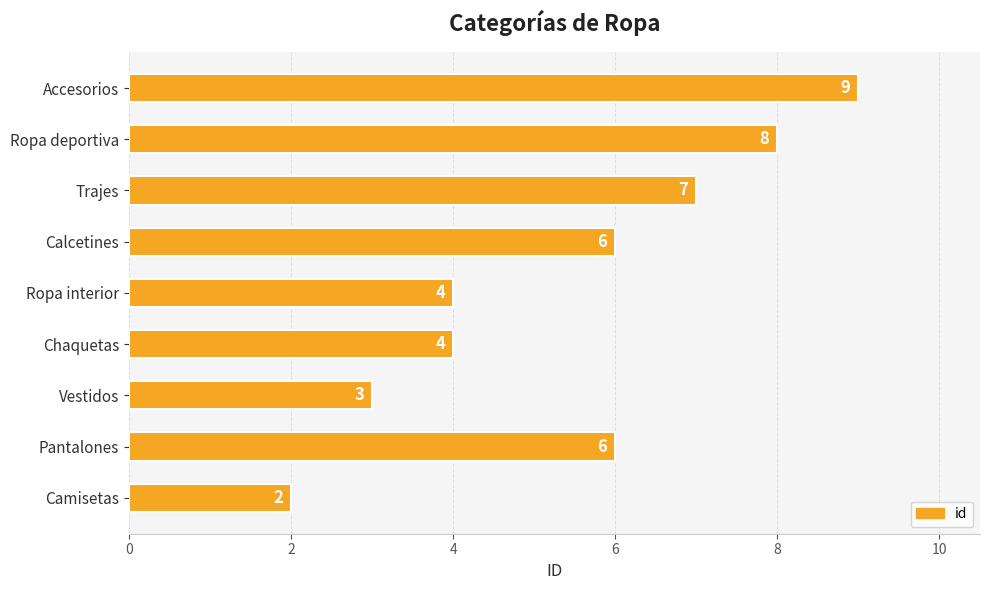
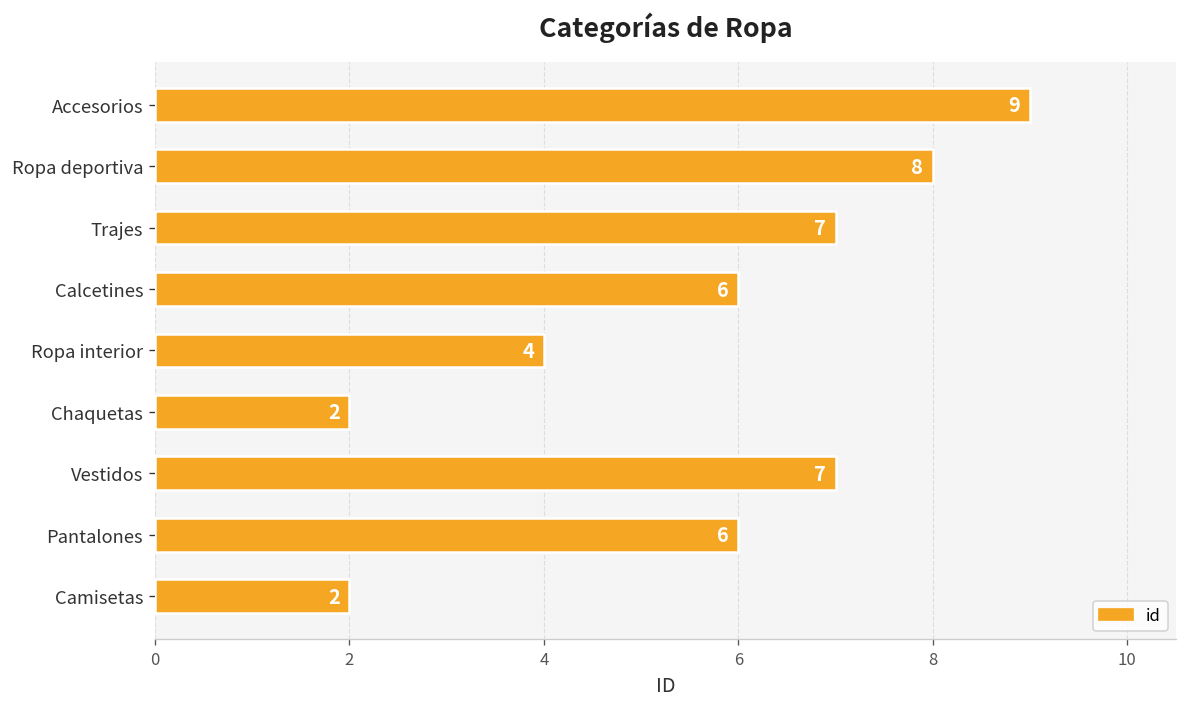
Chaquetas: 4 -> 2
Vestidos: 3 -> 7
